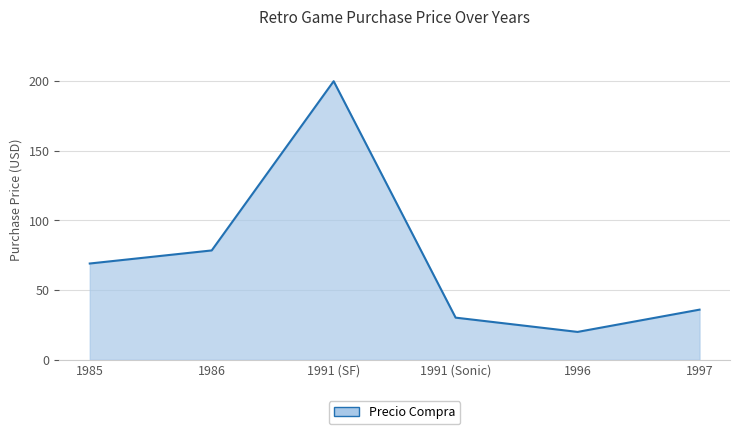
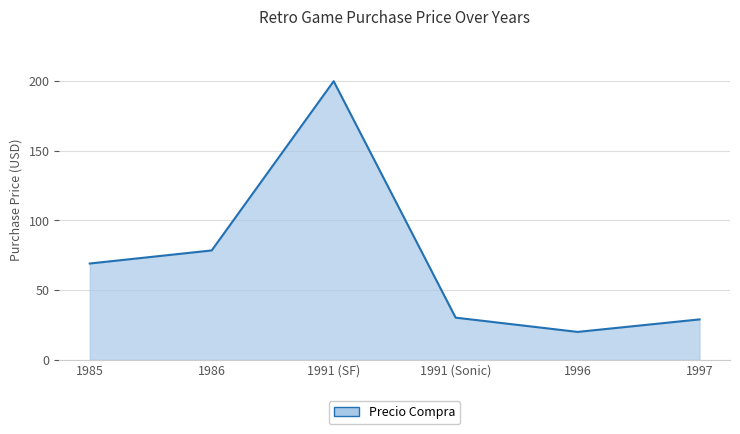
1997: 36 -> 29
